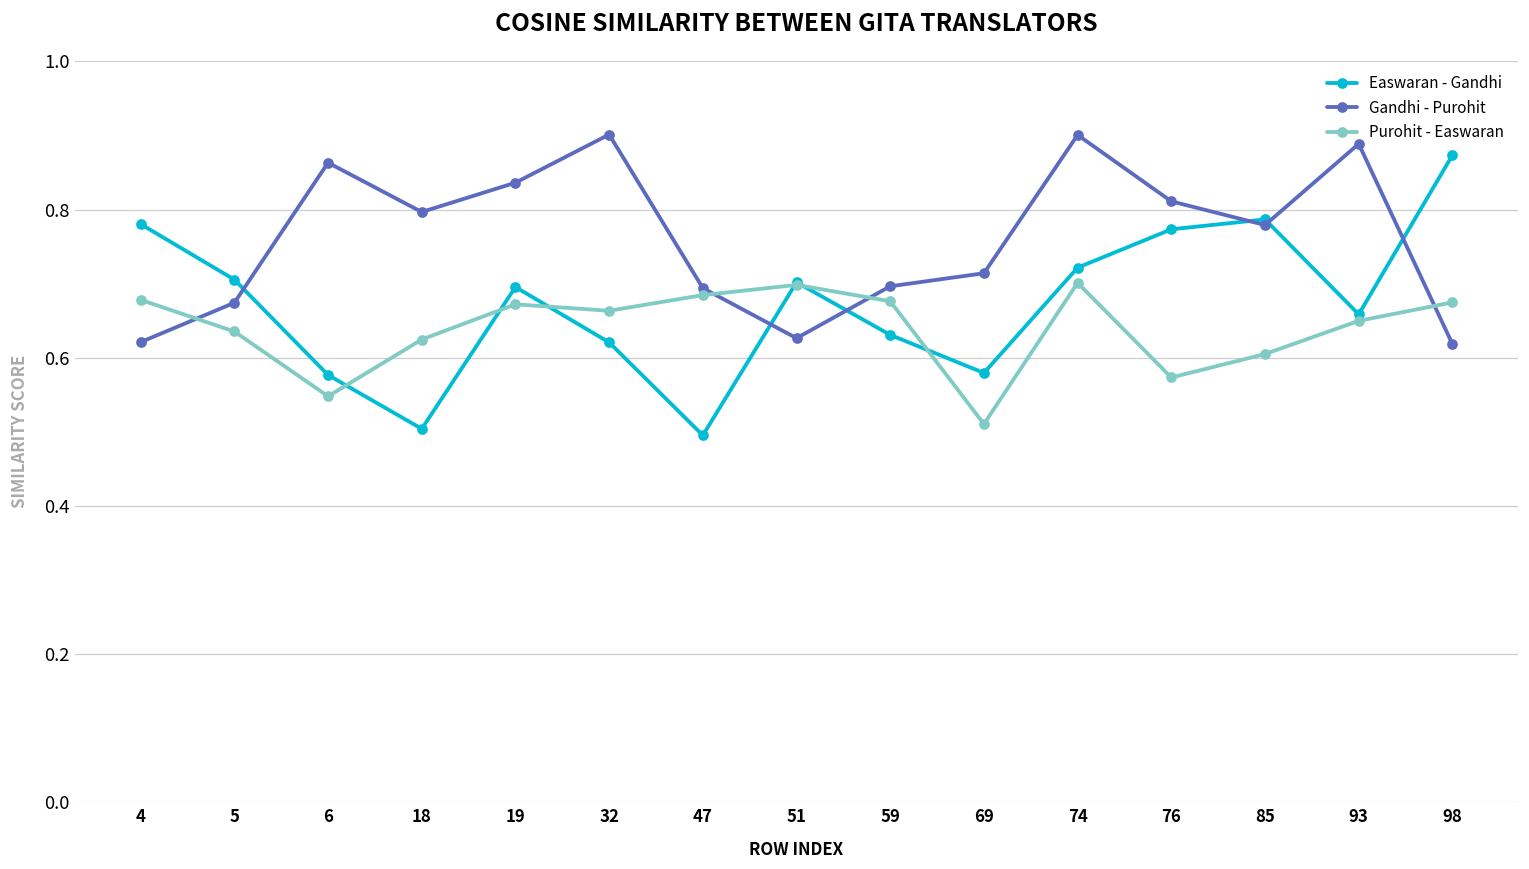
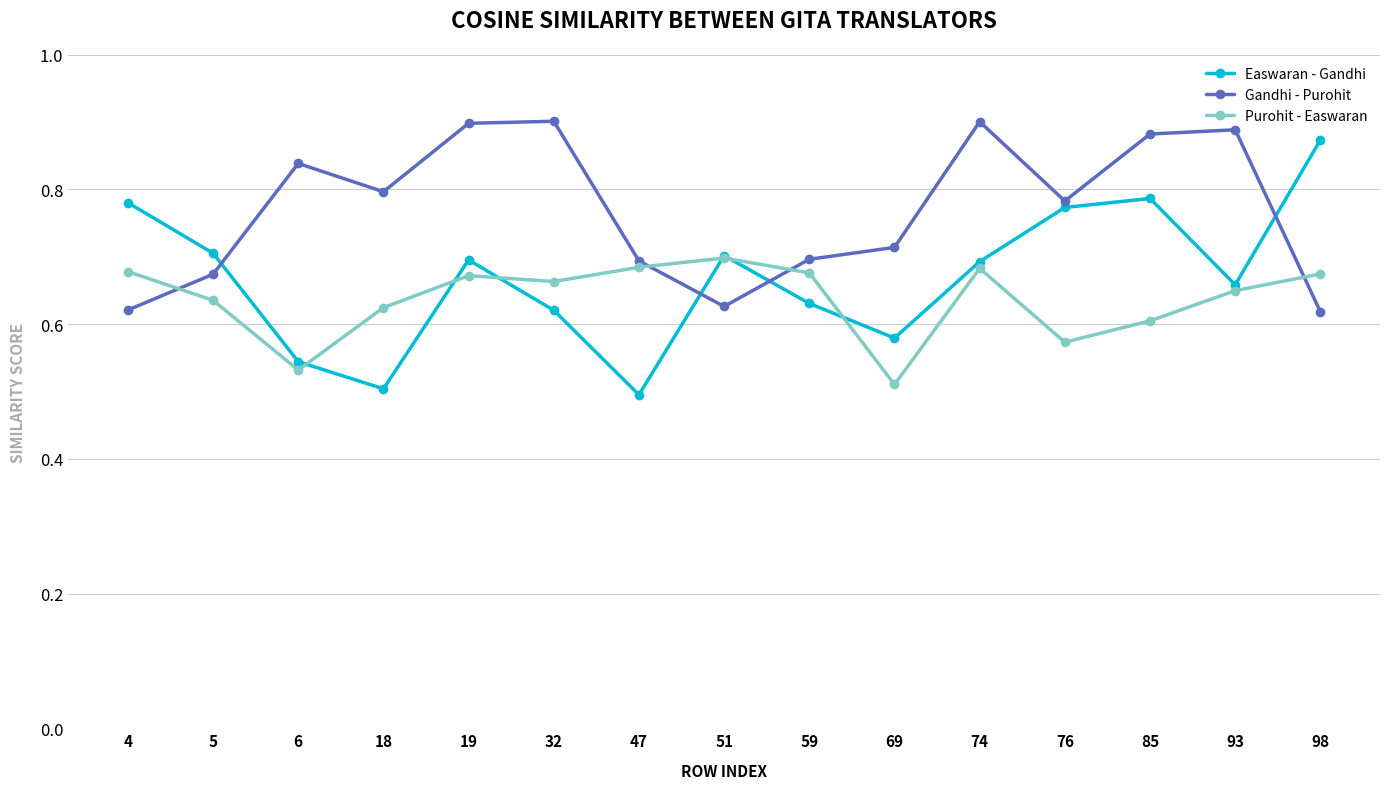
Easwaran - Gandhi, 6: 0.58 -> 0.54
Gandhi - Purohit, 6: 0.86 -> 0.84
Purohit - Easwaran, 6: 0.55 -> 0.53
Gandhi - Purohit, 19: 0.84 -> 0.90
Easwaran - Gandhi, 74: 0.72 -> 0.69
Purohit - Easwaran, 74: 0.70 -> 0.68
Gandhi - Purohit, 76: 0.81 -> 0.78
Gandhi - Purohit, 85: 0.78 -> 0.88
